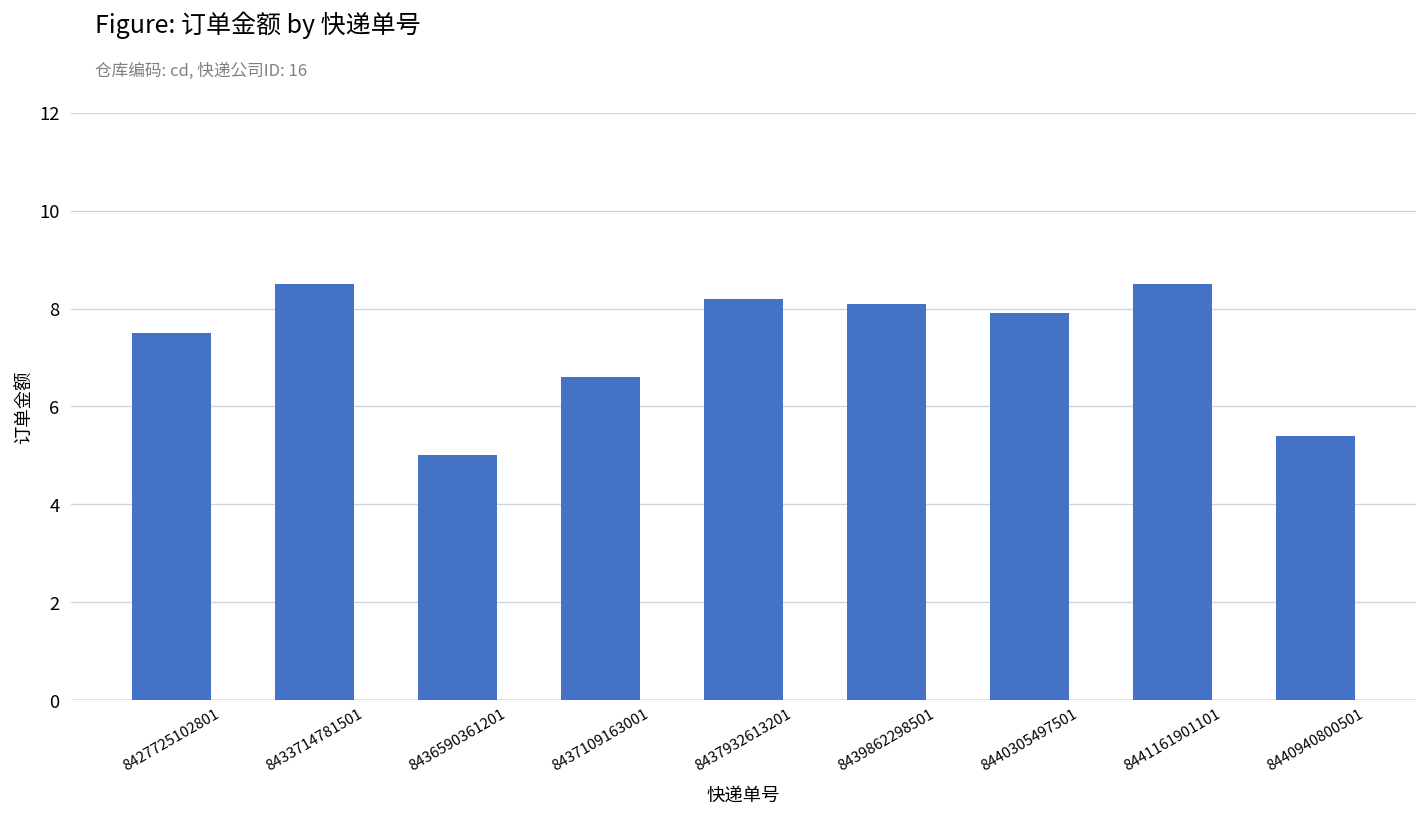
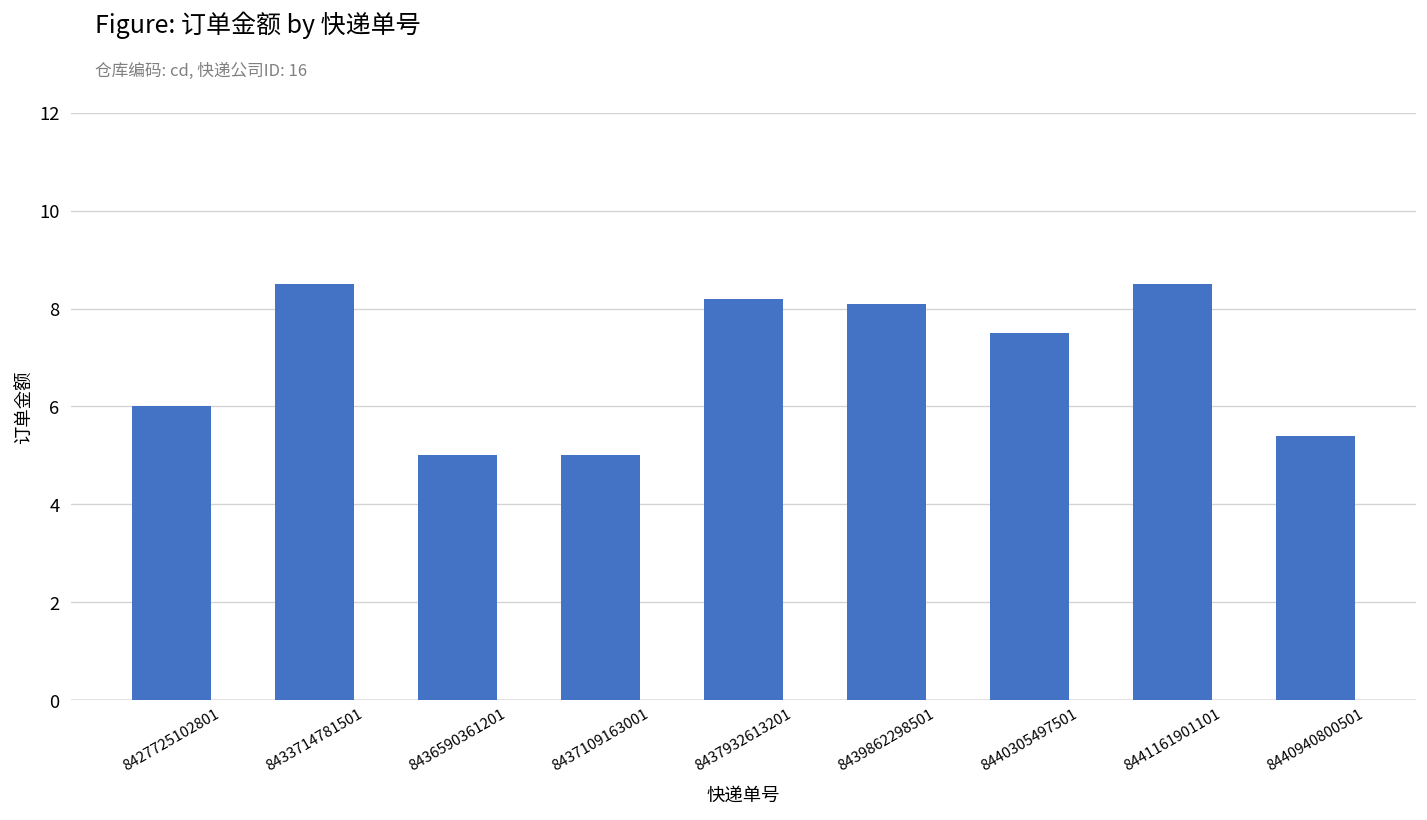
8427725102801: 7.5 -> 6.0
8437109163001: 6.6 -> 5.0
8440305497501: 7.9 -> 7.5
